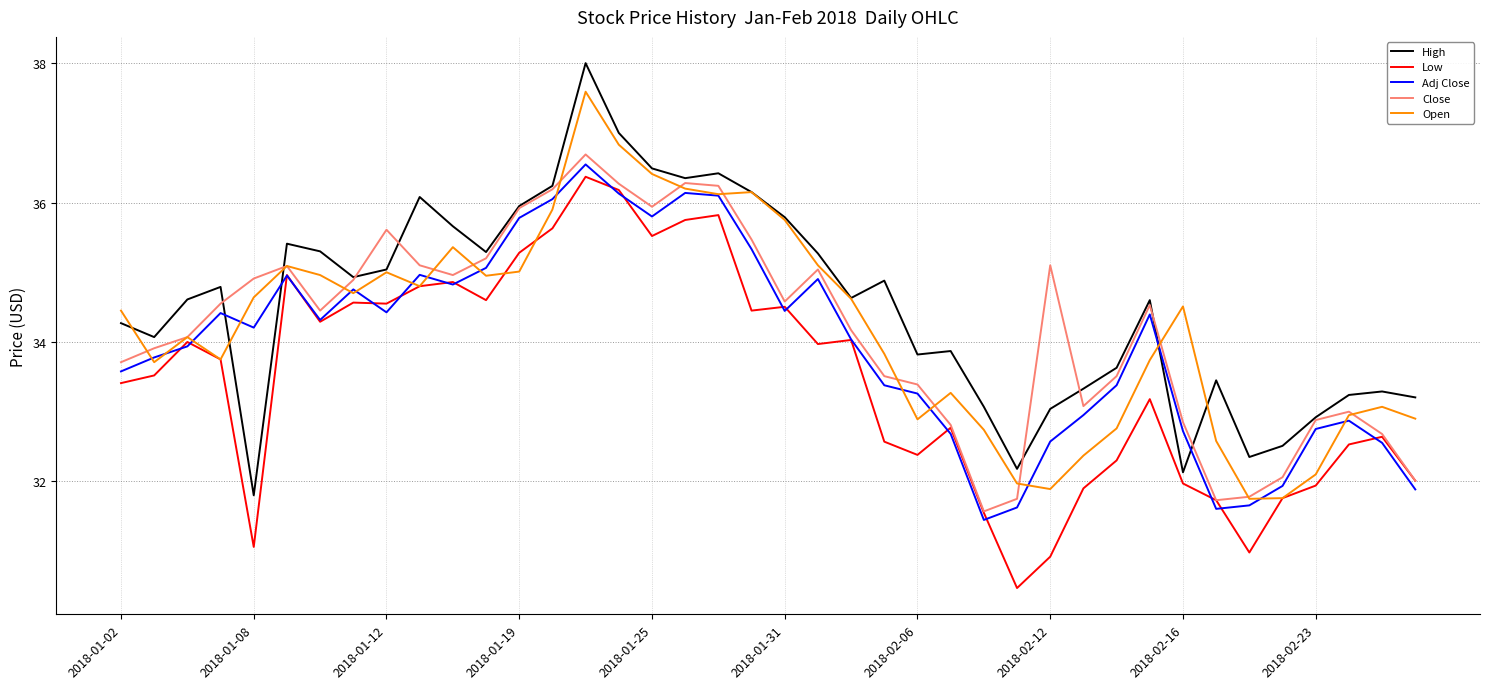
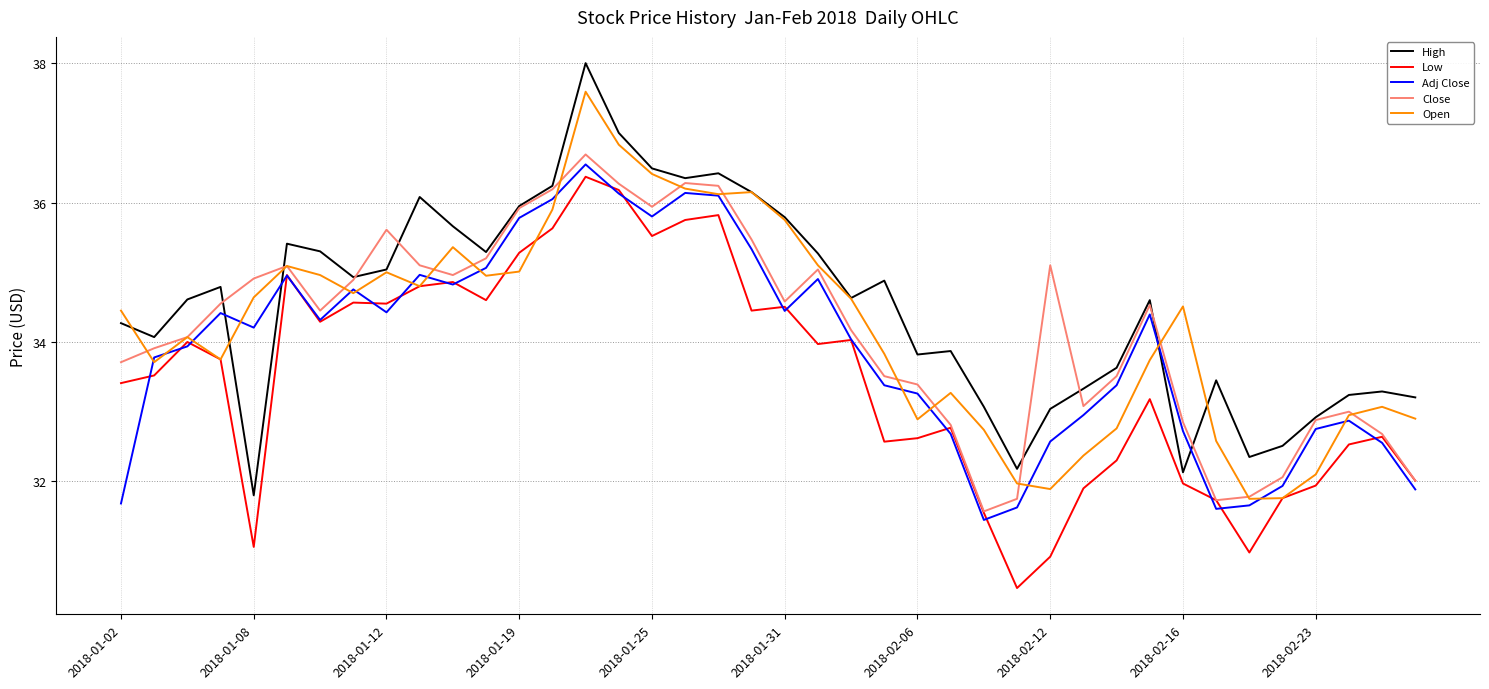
Adj Close, 2018-01-02: 33.6 -> 31.7
Low, 2018-02-06: 32.4 -> 32.6
